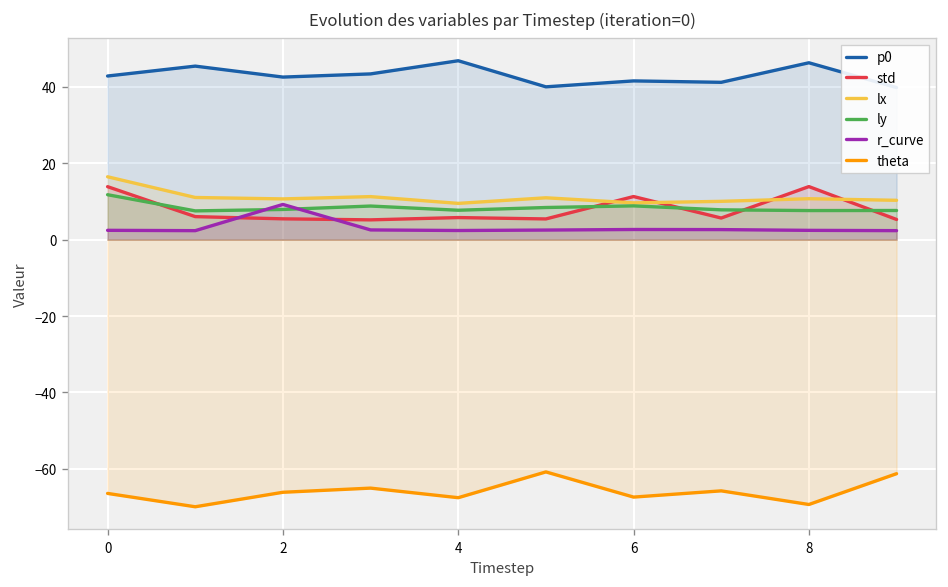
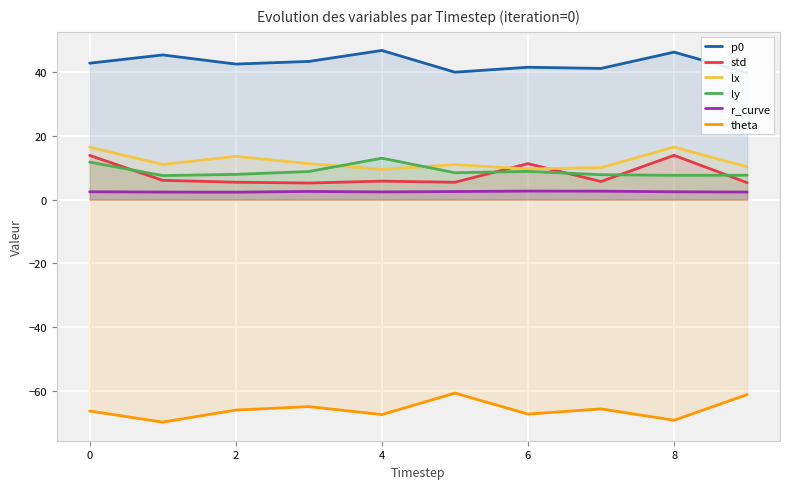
lx, 2: 11 -> 14
r_curve, 2: 9 -> 2
ly, 4: 8 -> 13
lx, 8: 11 -> 16
